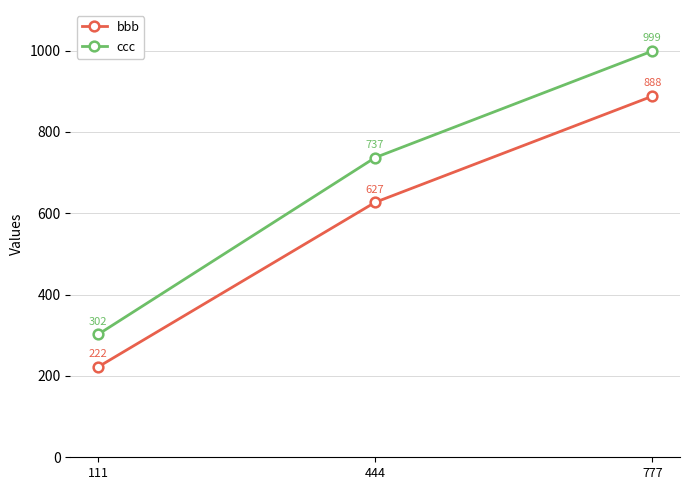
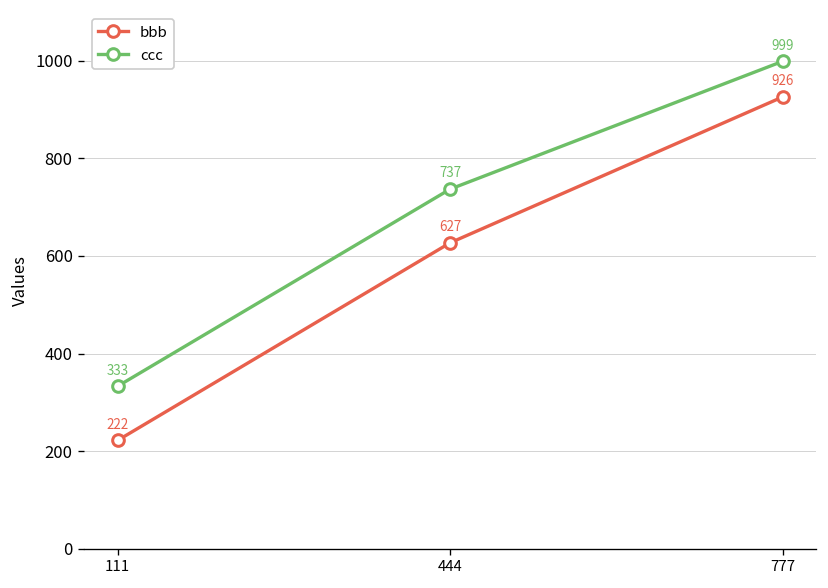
ccc, 111: 302 -> 333
bbb, 777: 888 -> 926
